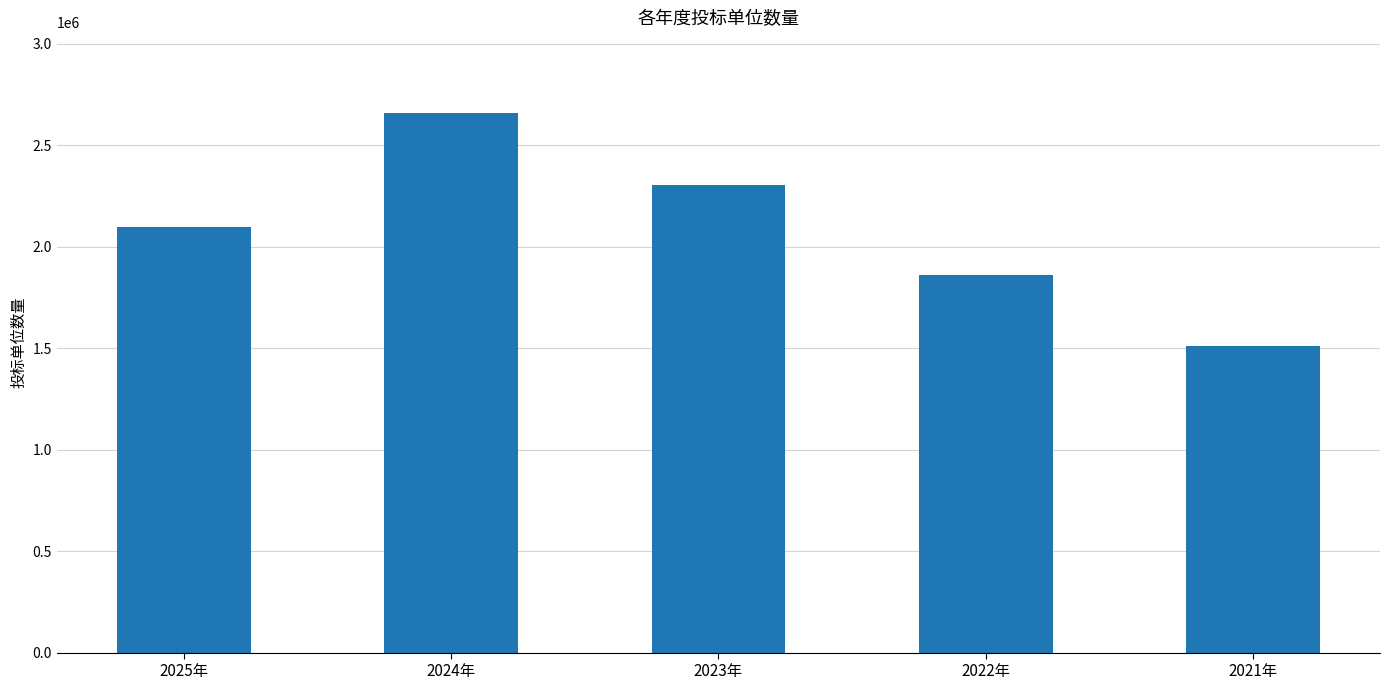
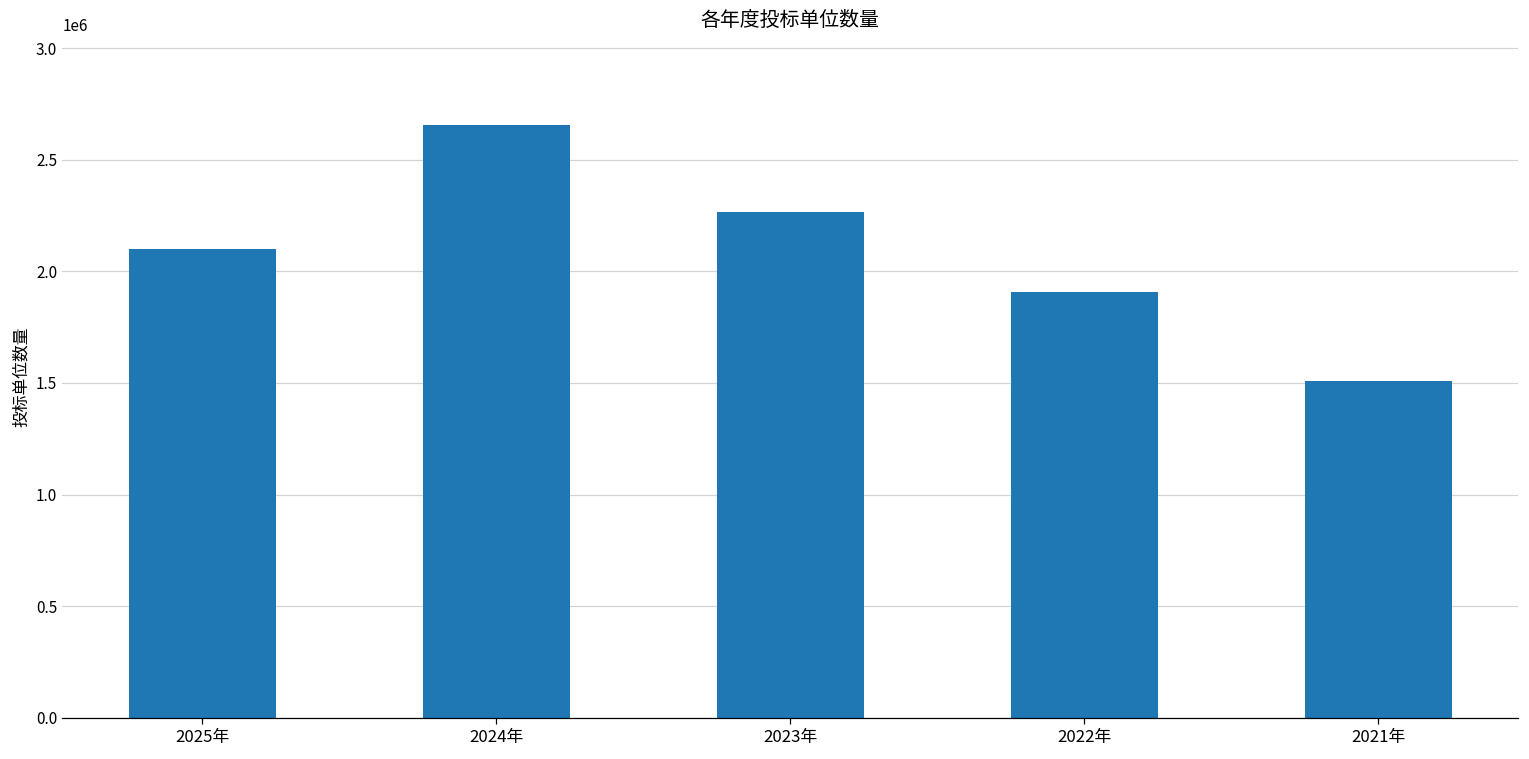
2023年: 2310000 -> 2260000
2022年: 1860000 -> 1910000
